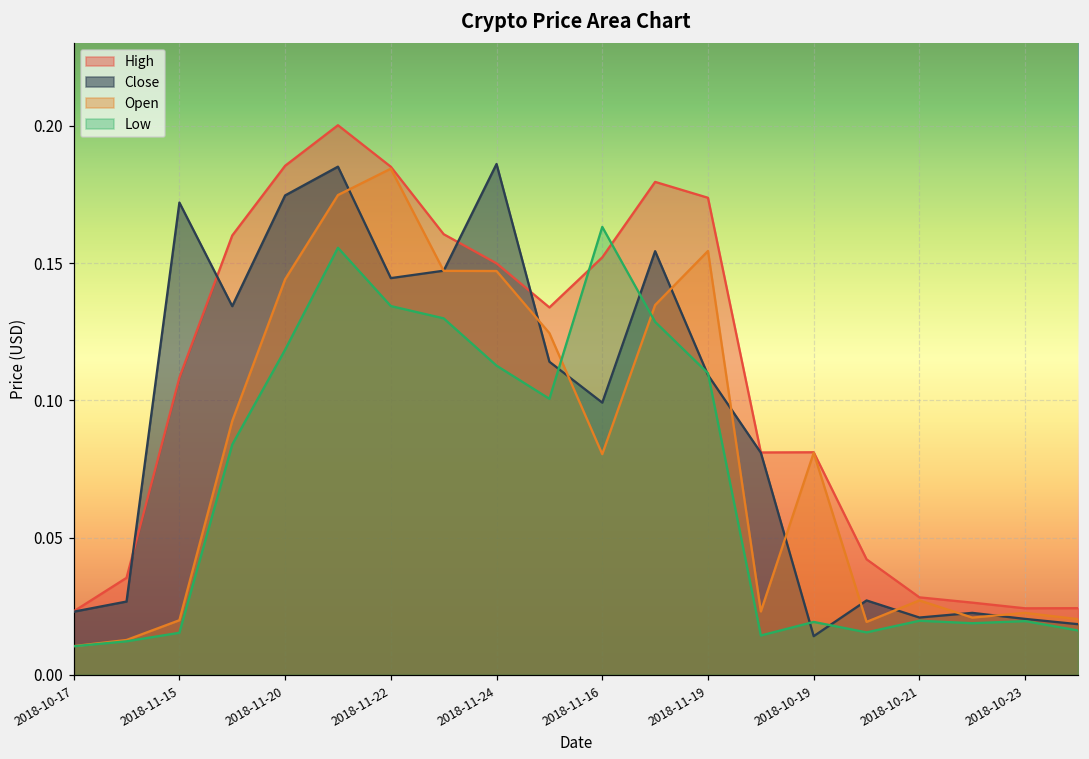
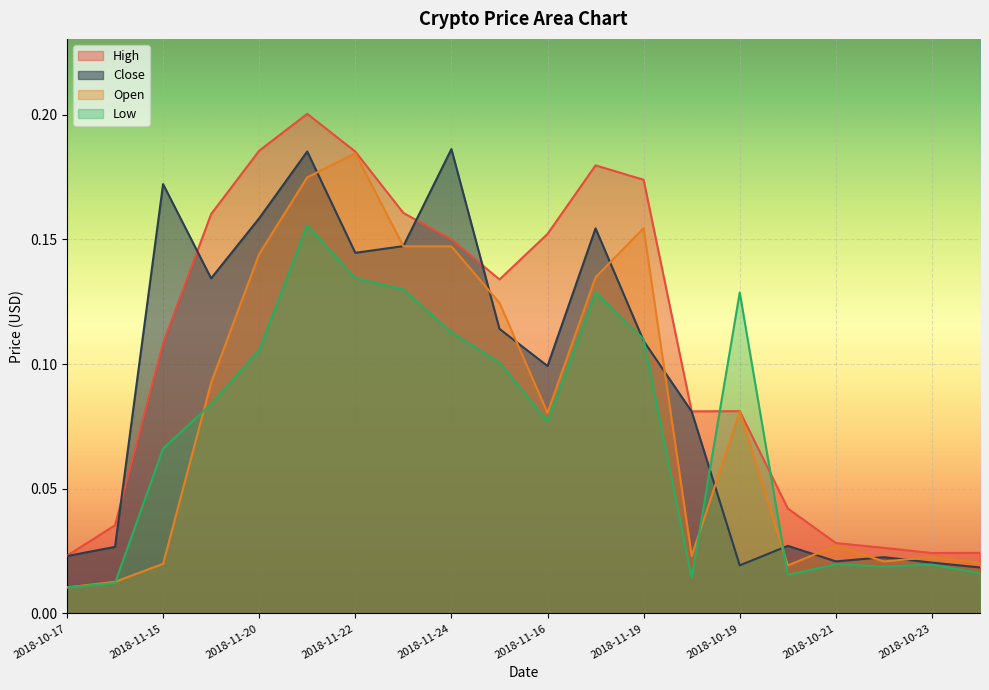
Low, 2018-11-15: 0.015 -> 0.066
Close, 2018-11-20: 0.175 -> 0.158
Low, 2018-11-20: 0.118 -> 0.106
Low, 2018-11-16: 0.163 -> 0.077
Close, 2018-10-19: 0.014 -> 0.019
Low, 2018-10-19: 0.019 -> 0.129
